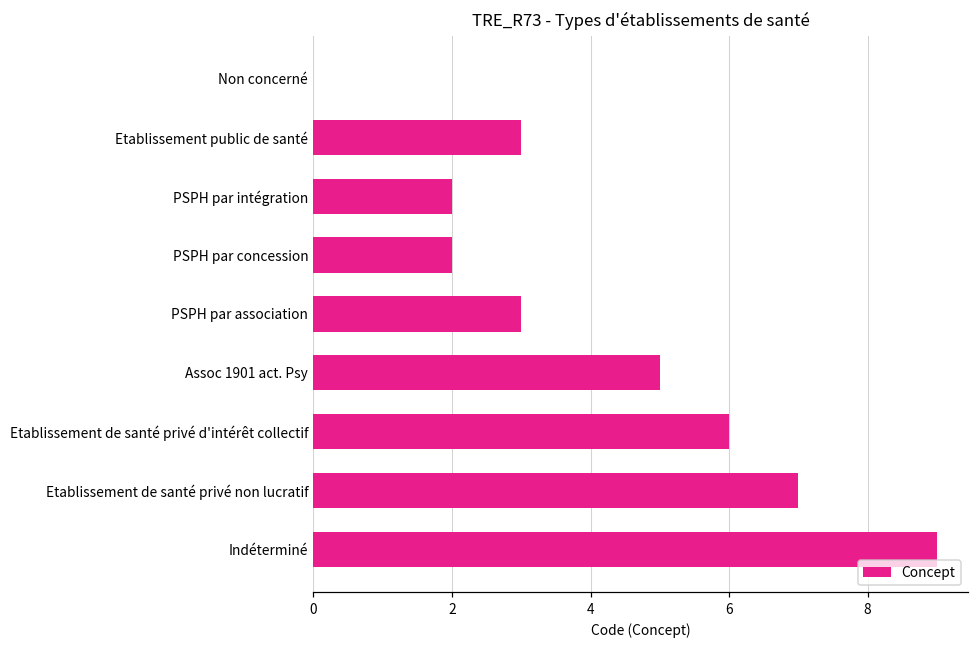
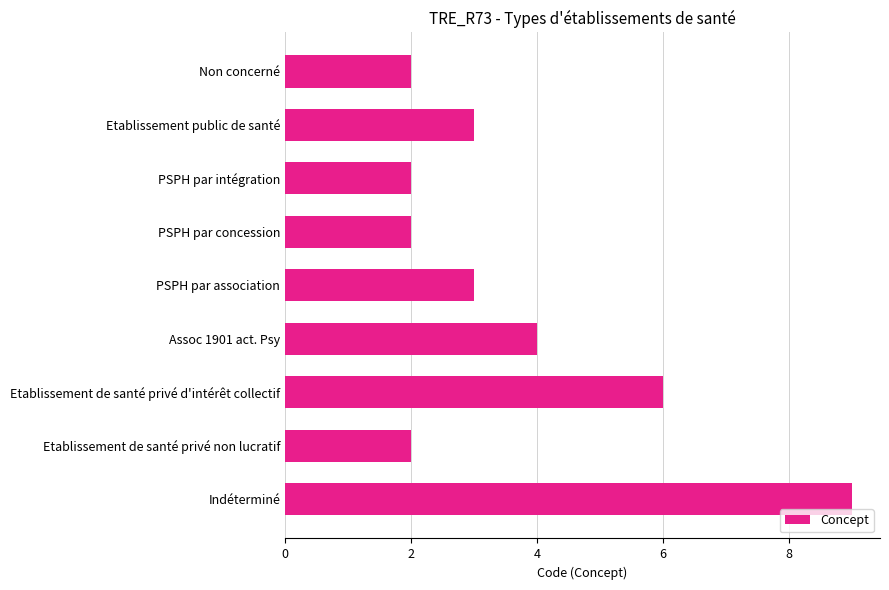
Non concerné: 0 -> 2
Assoc 1901 act. Psy: 5 -> 4
Etablissement de santé privé non lucratif: 7 -> 2
